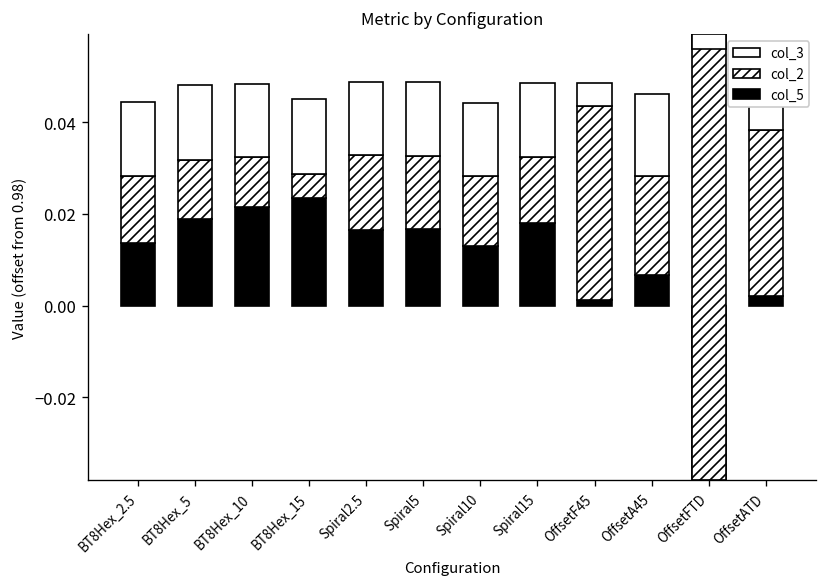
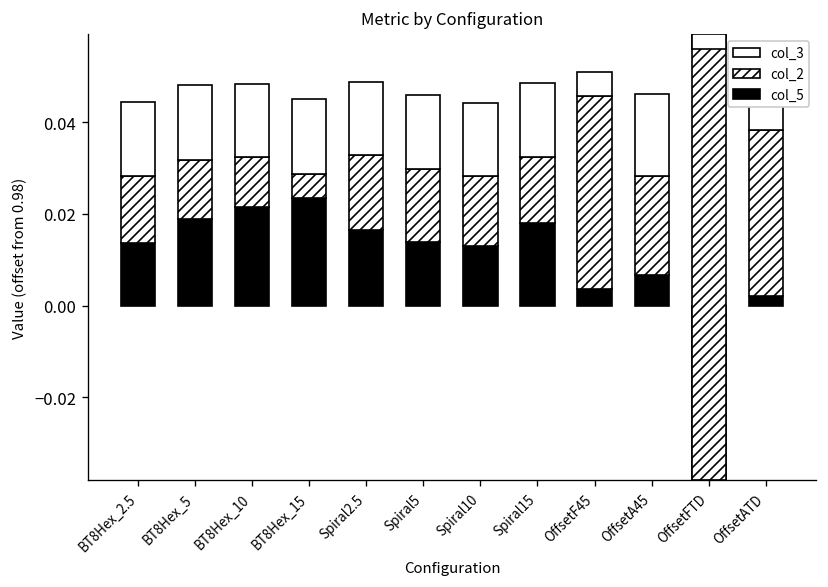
col_5, Spiral5: 0.017 -> 0.014
col_5, OffsetF45: 0.001 -> 0.004
